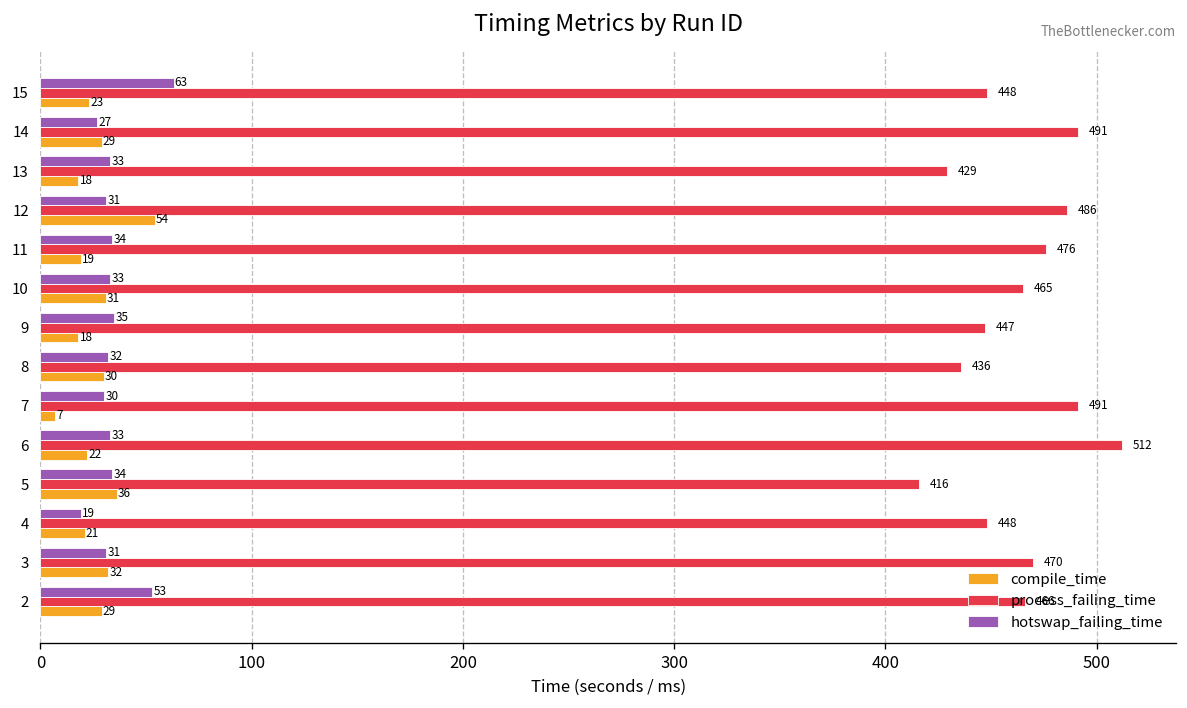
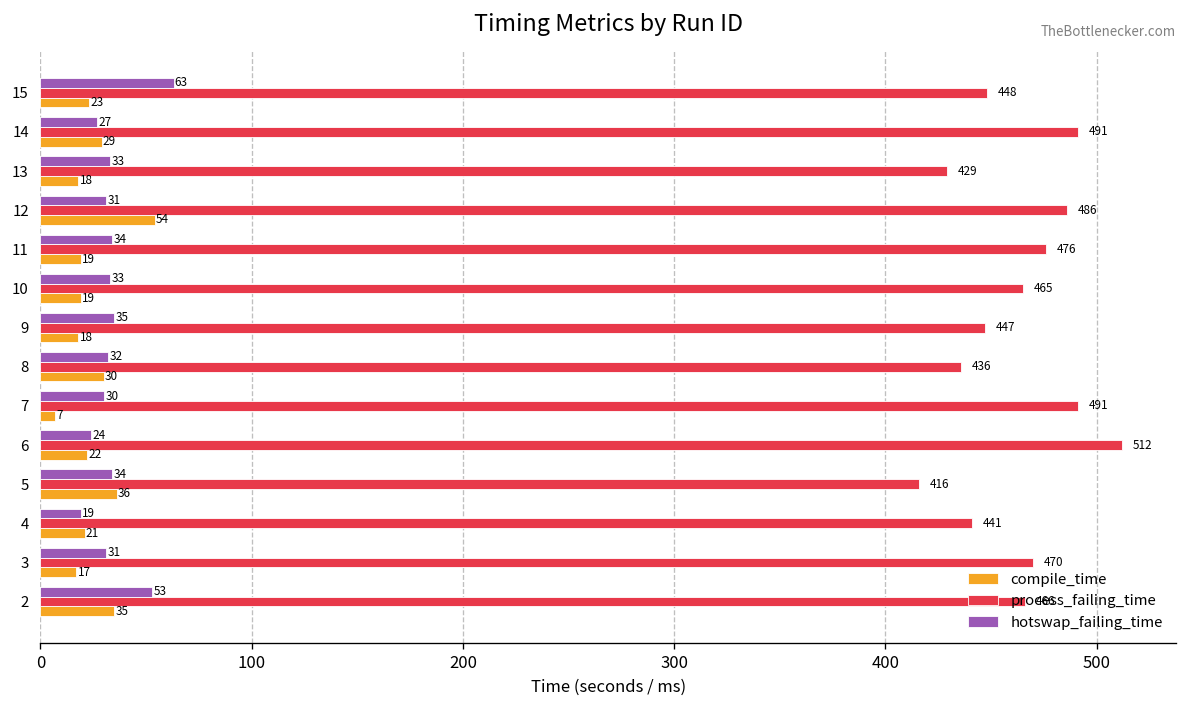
compile_time, 10: 31 -> 19
hotswap_failing_time, 6: 33 -> 24
process_failing_time, 4: 448 -> 441
compile_time, 3: 32 -> 17
compile_time, 2: 29 -> 35
